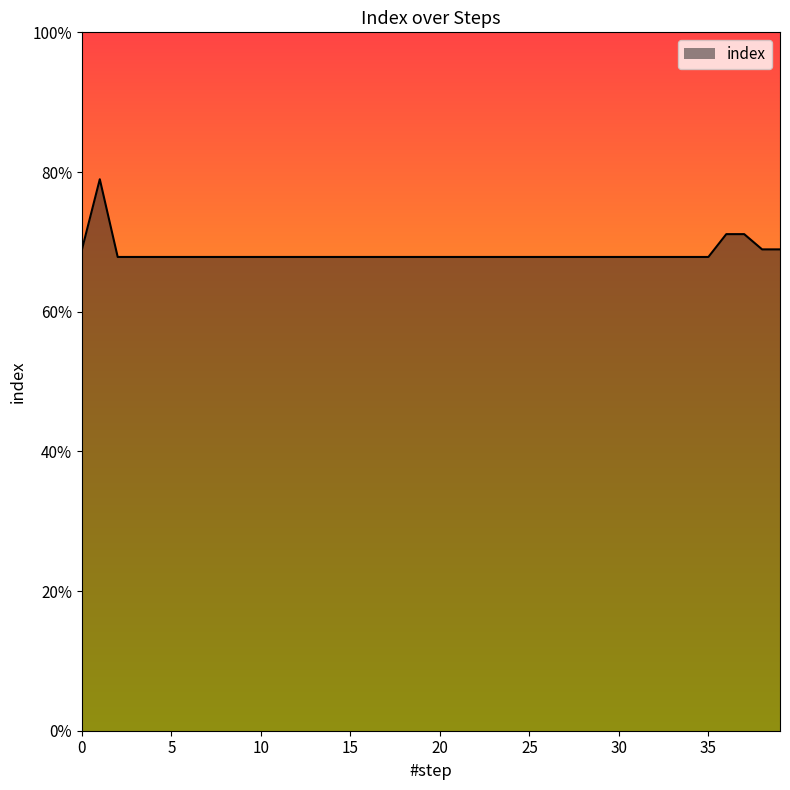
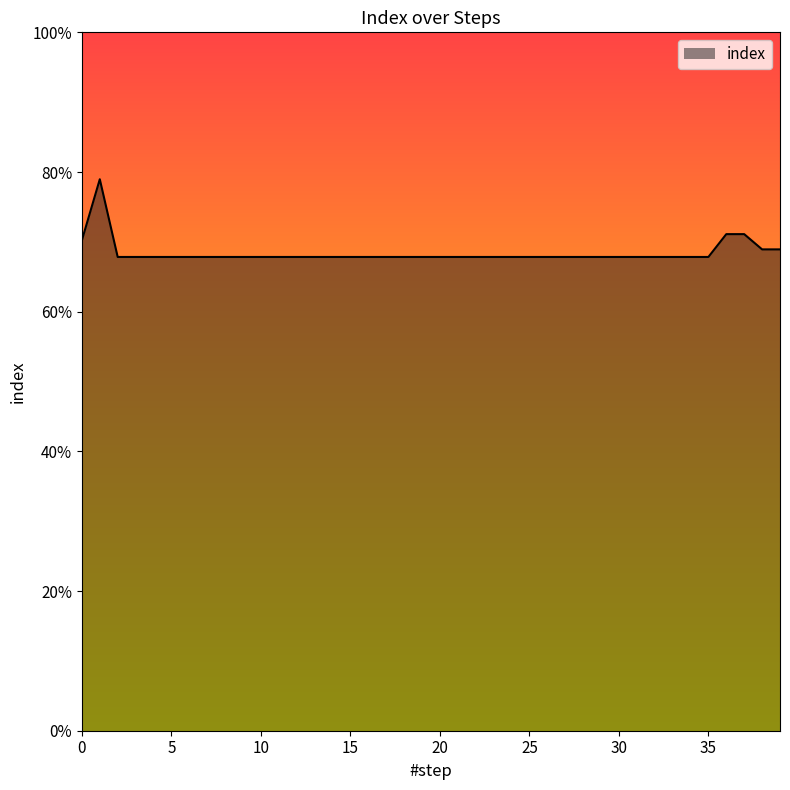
0: 69% -> 70%
